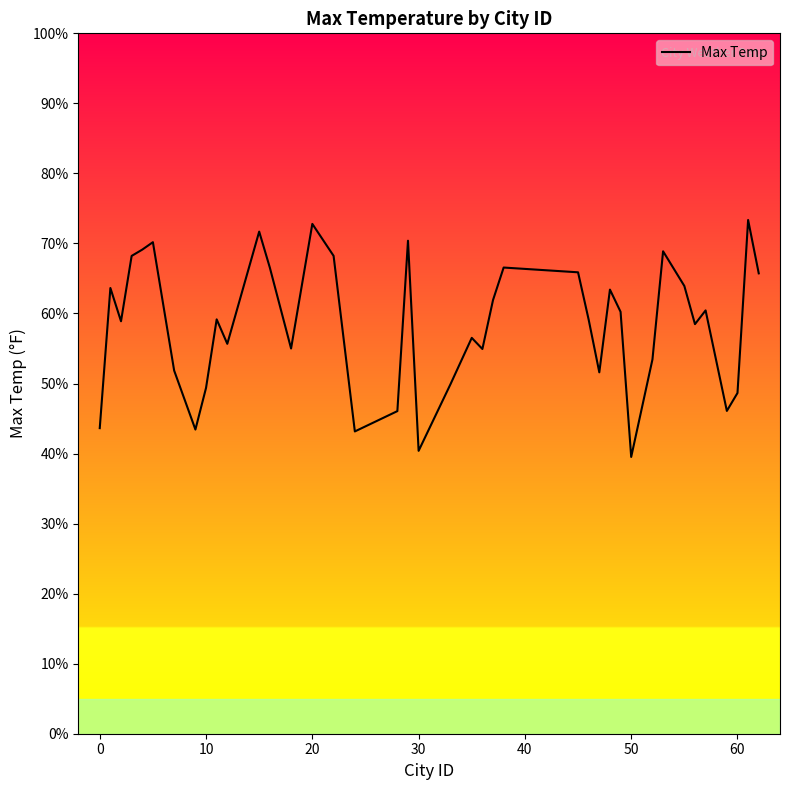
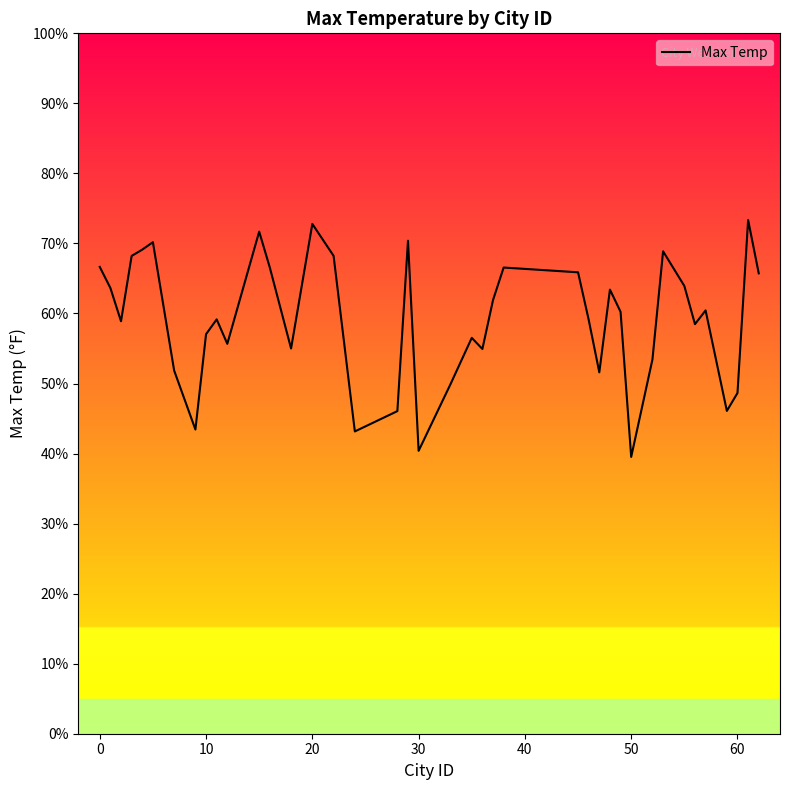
0: 44% -> 67%
10: 49% -> 57%
